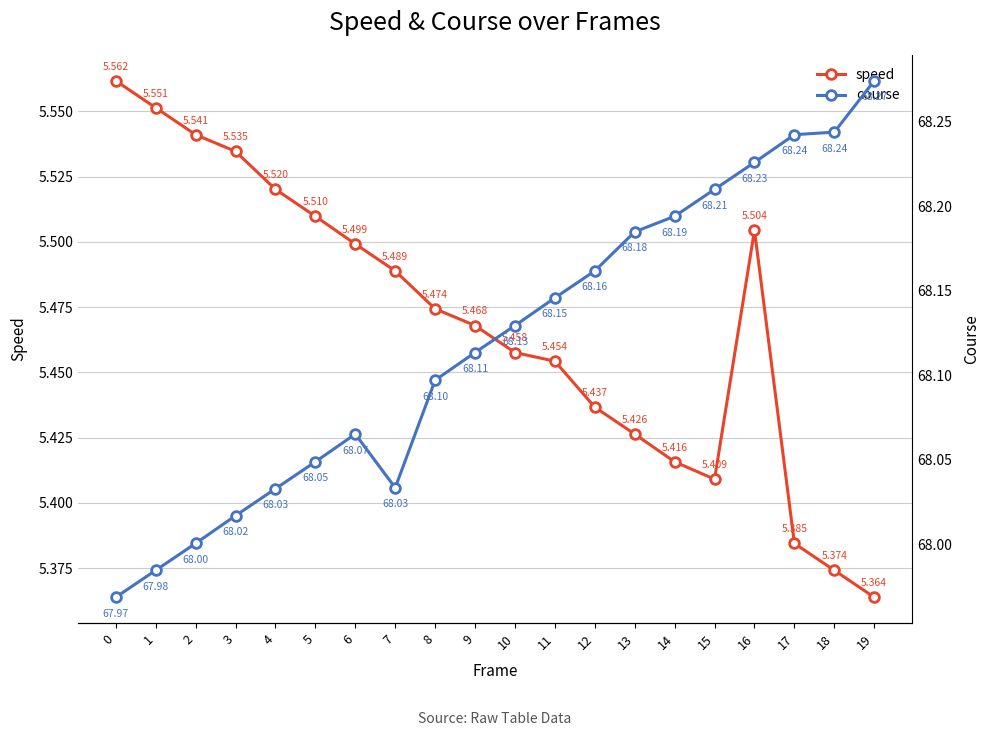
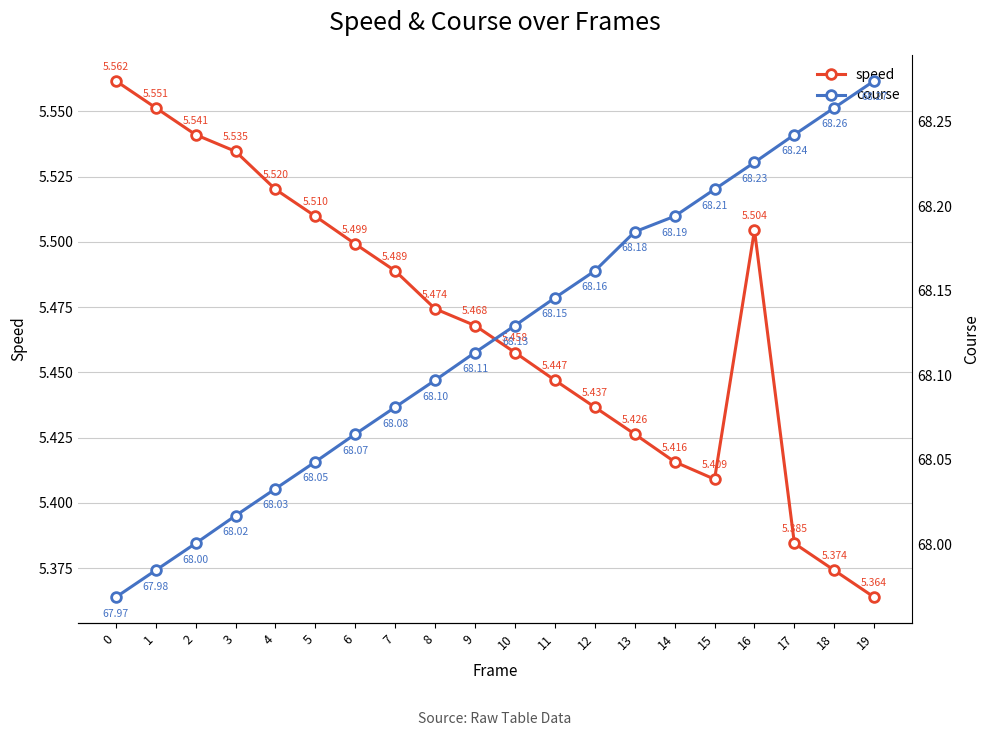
speed, 11: 5.454 -> 5.447
course, 7: 68.03 -> 68.08
course, 18: 68.24 -> 68.26
